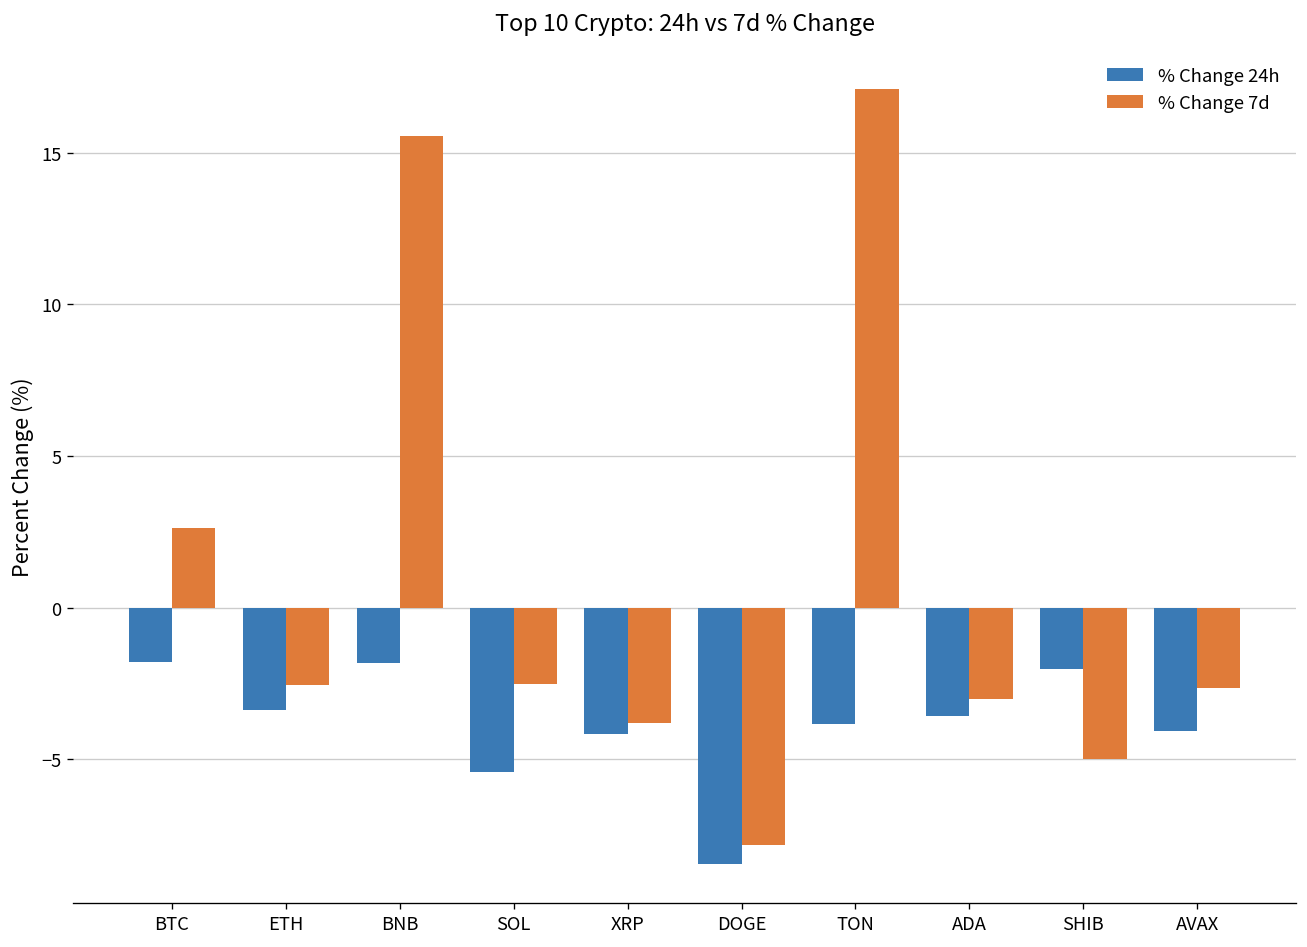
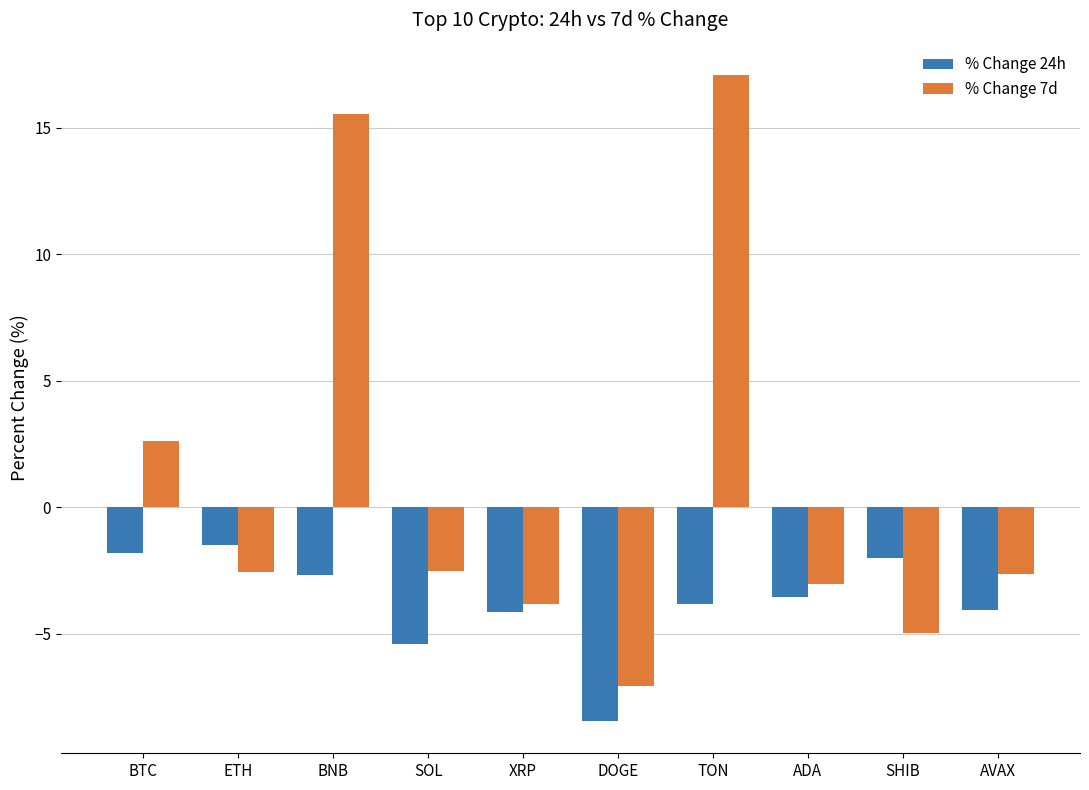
% Change 24h, ETH: -3.4 -> -1.5
% Change 24h, BNB: -1.8 -> -2.7
% Change 7d, DOGE: -7.8 -> -7.1
